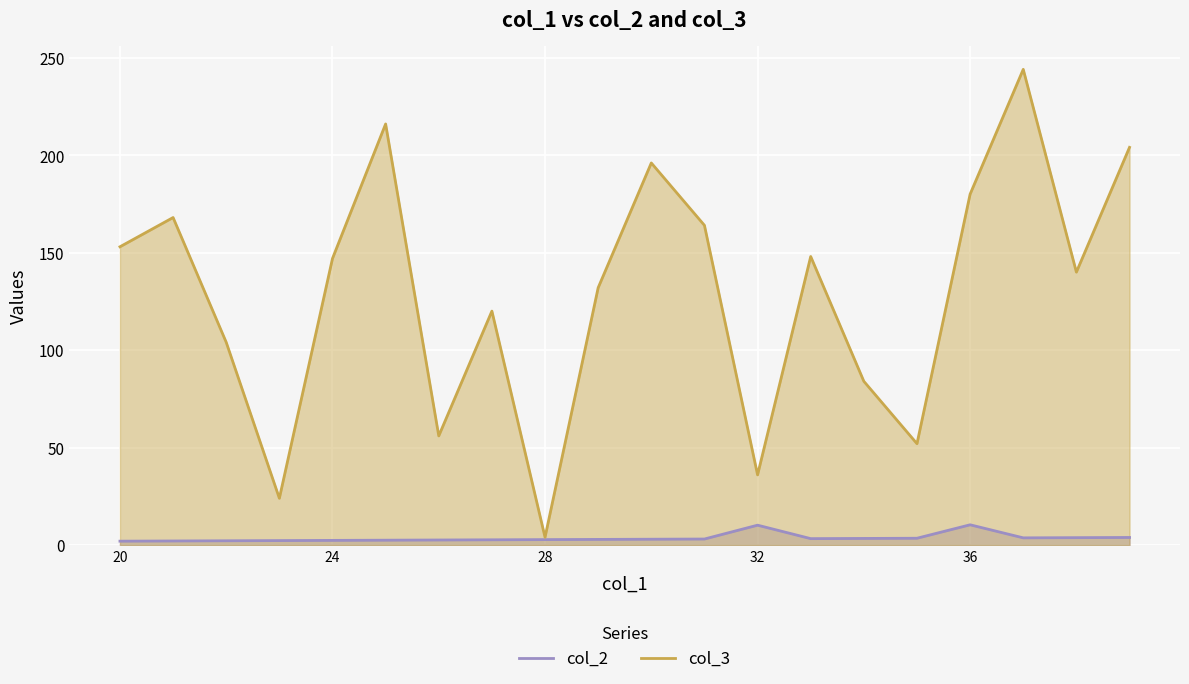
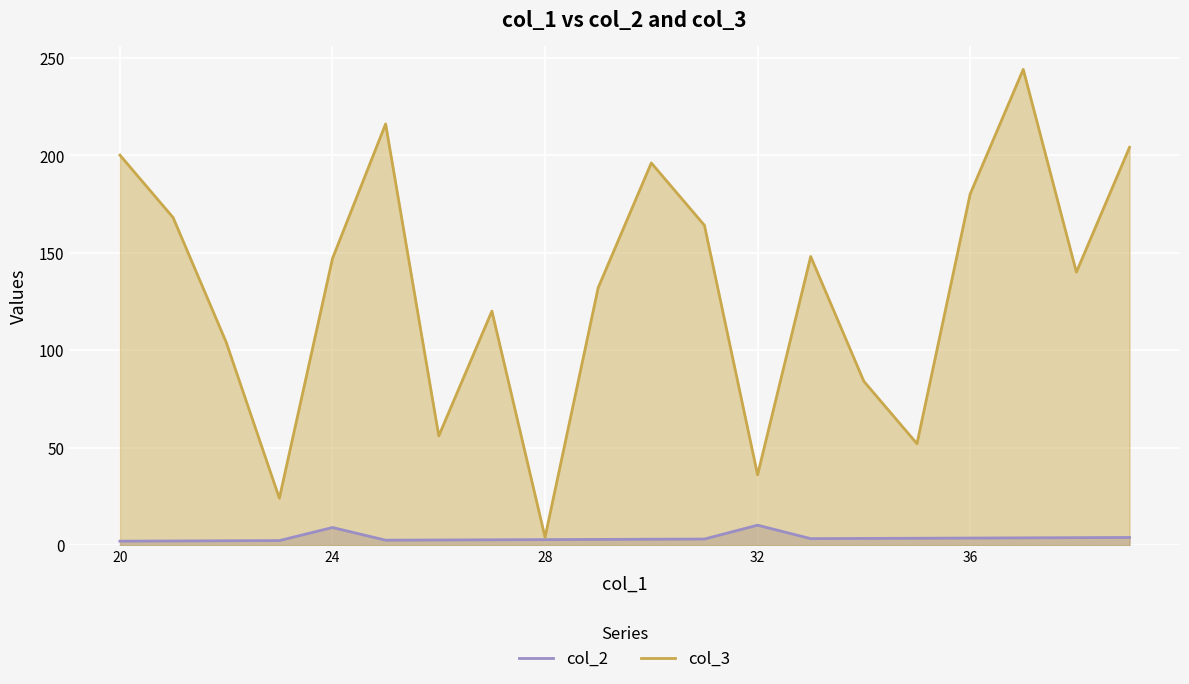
col_3, 20: 153 -> 200
col_2, 24: 2 -> 9
col_2, 36: 10 -> 4
